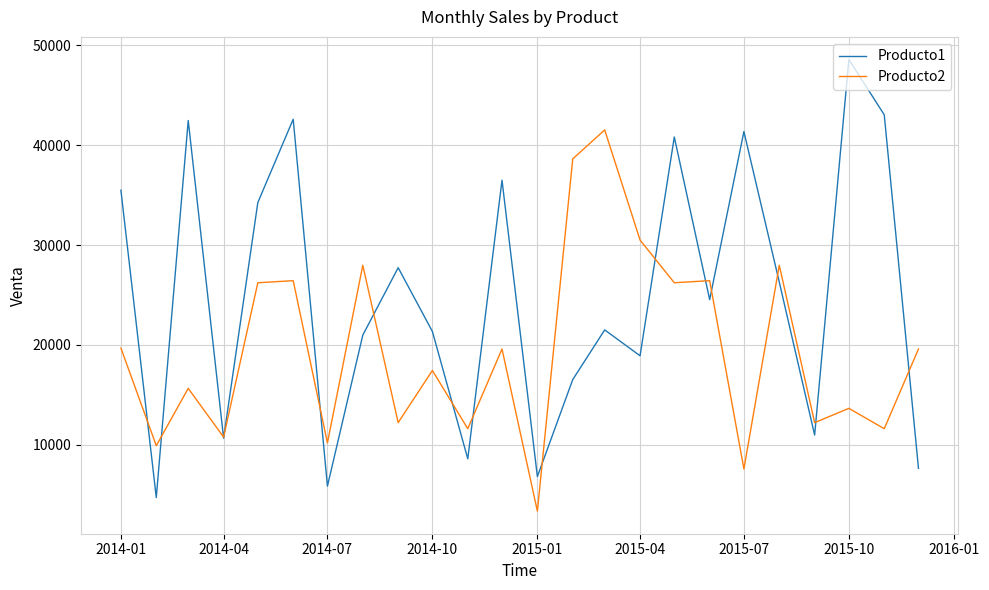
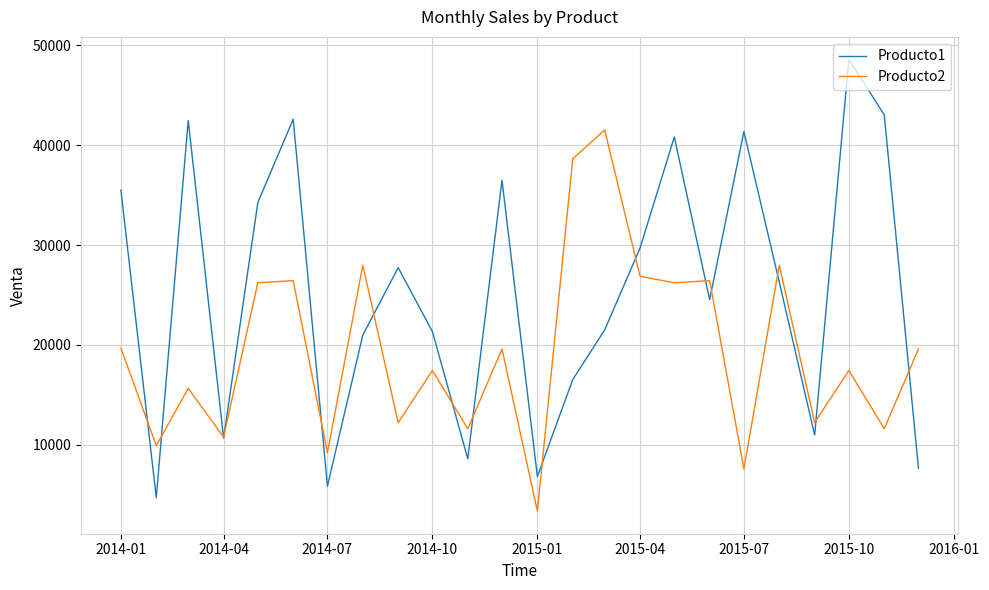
Producto2, 2014-07: 10000 -> 9000
Producto1, 2015-04: 19000 -> 30000
Producto2, 2015-04: 31000 -> 27000
Producto2, 2015-10: 14000 -> 17000
